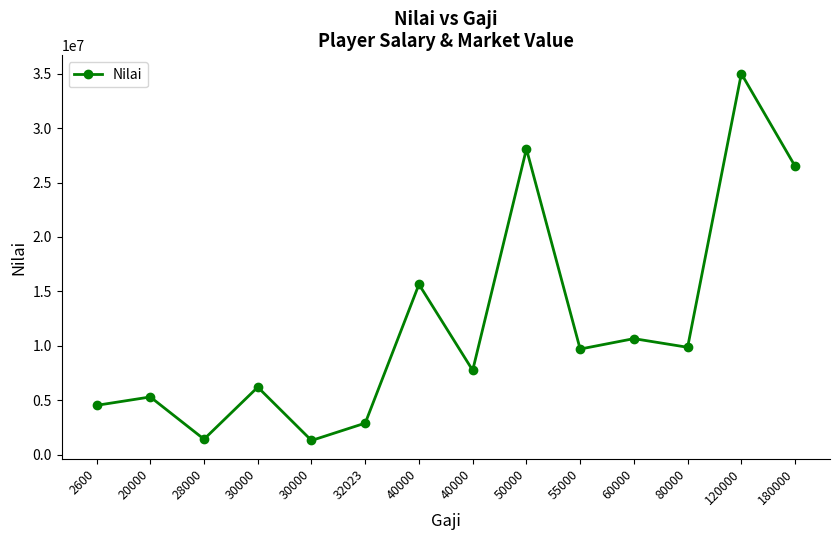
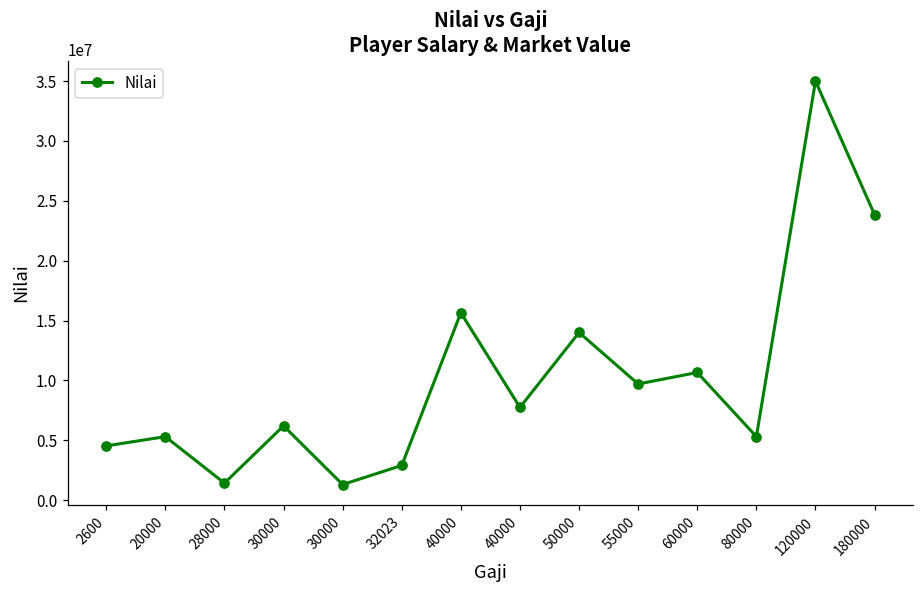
50000: 28100000 -> 14000000
80000: 9900000 -> 5300000
180000: 26500000 -> 23800000
